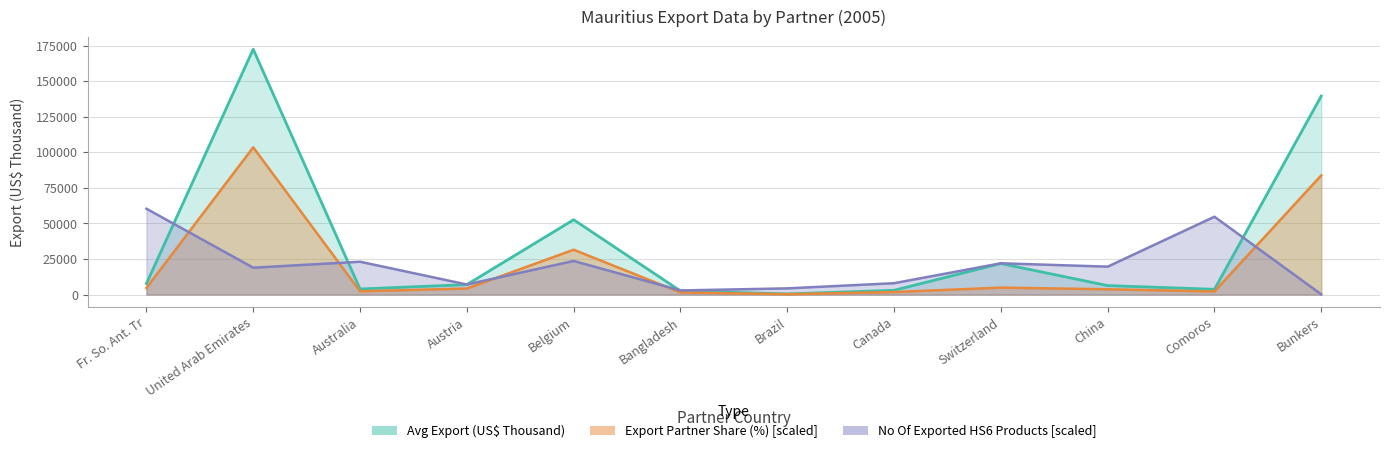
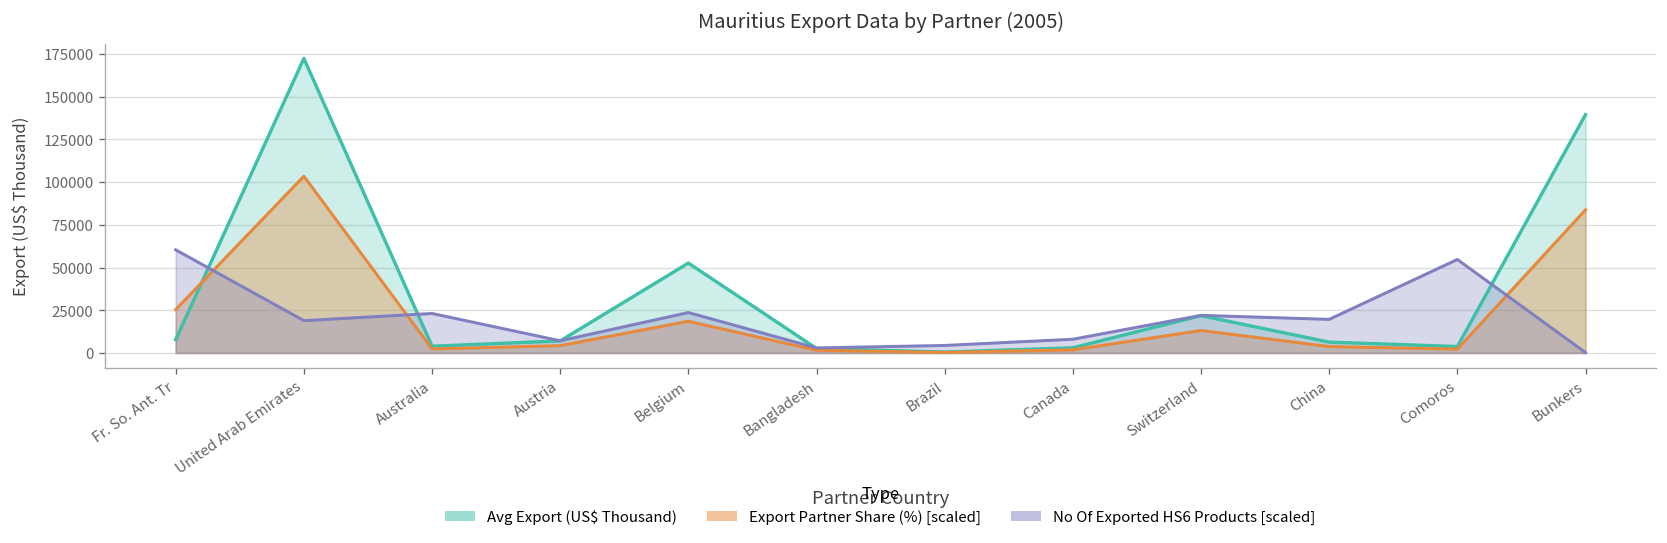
Export Partner Share (%) [scaled], Fr. So. Ant. Tr: 5000 -> 25000
Export Partner Share (%) [scaled], Belgium: 32000 -> 19000
Export Partner Share (%) [scaled], Switzerland: 5000 -> 13000
